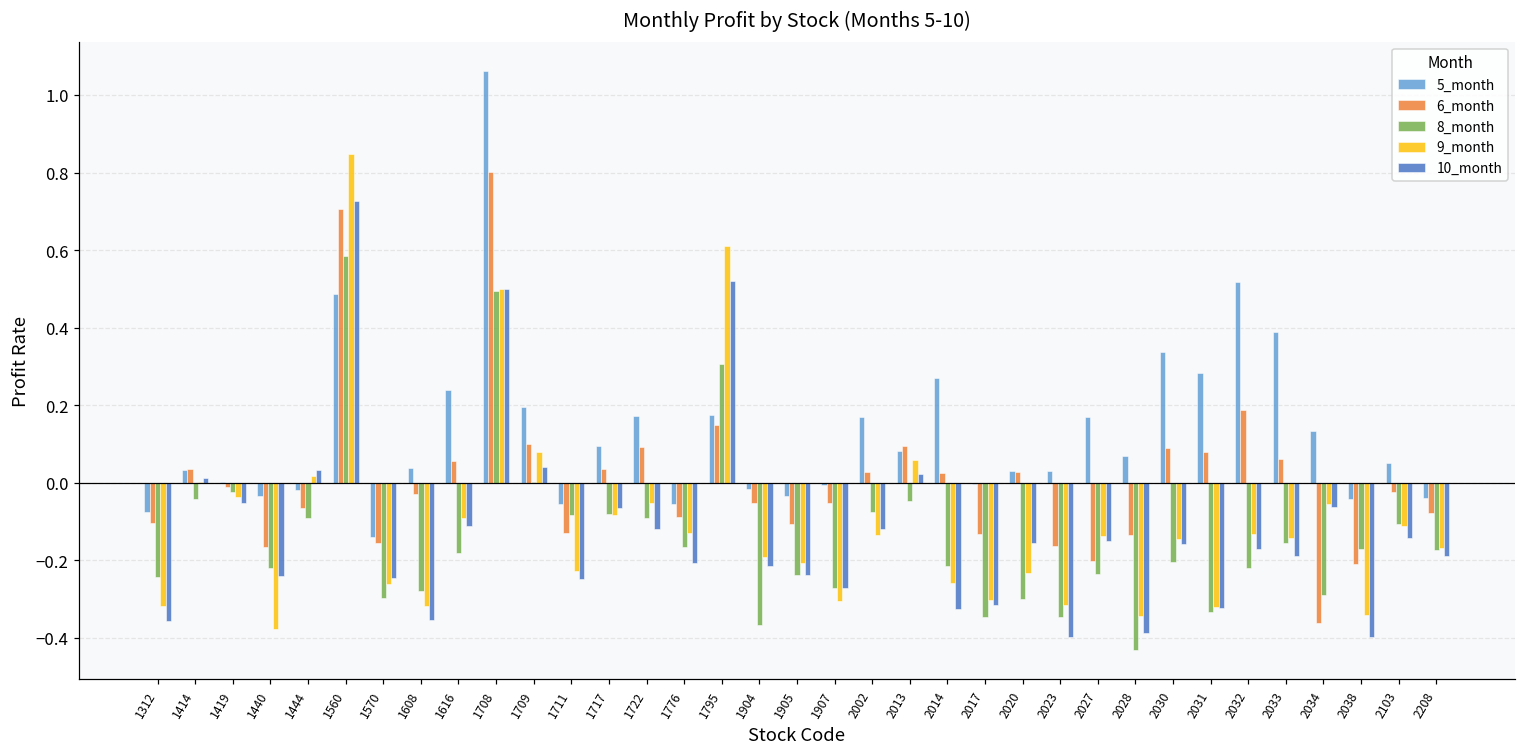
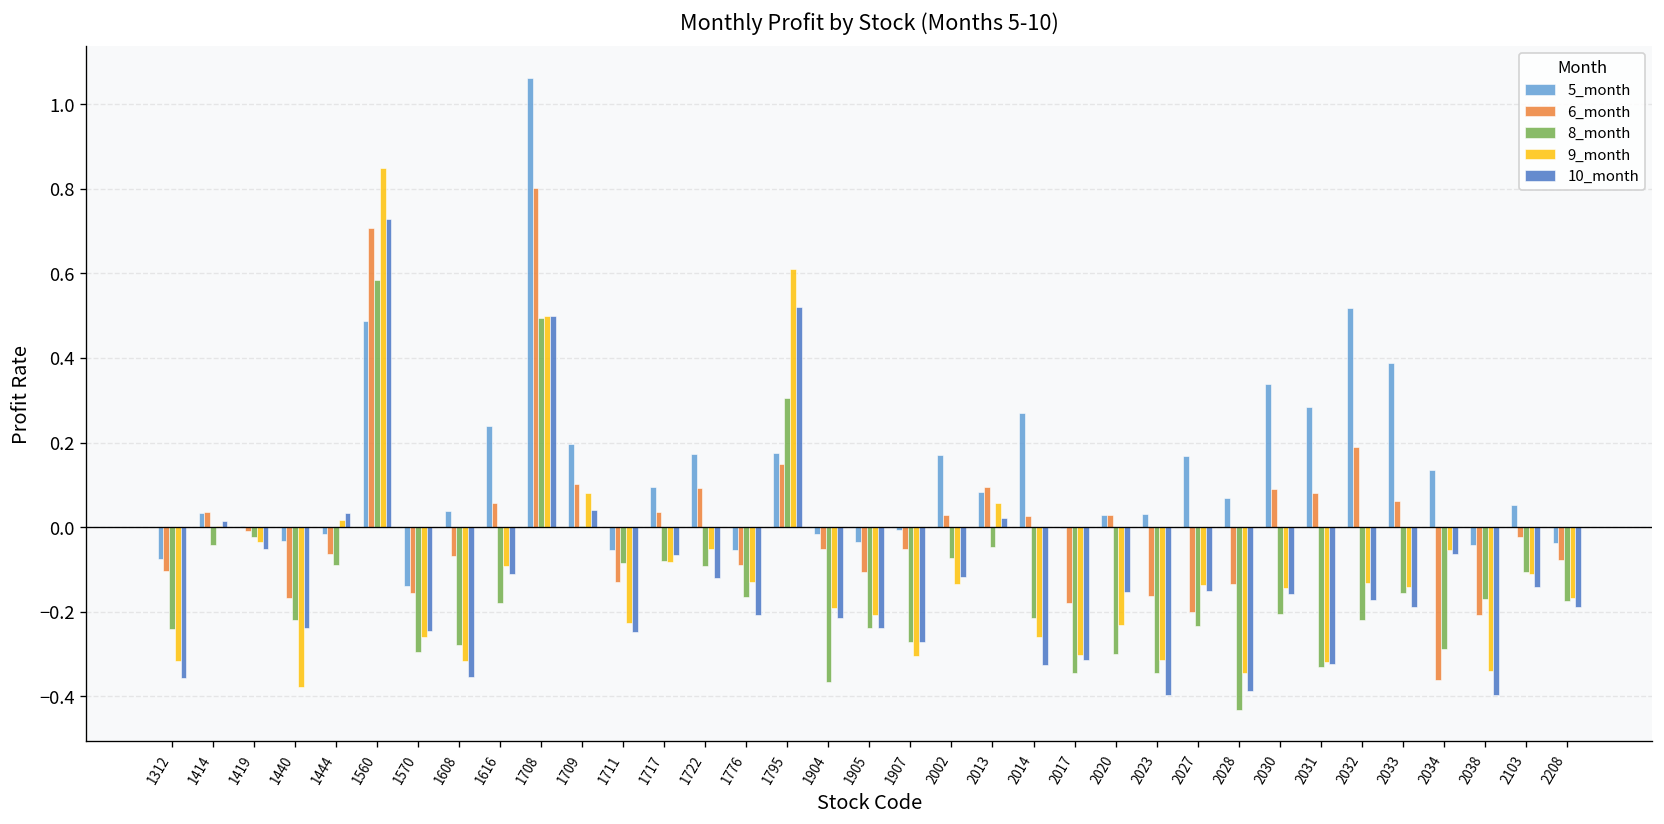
6_month, 1608: -0.03 -> -0.07
6_month, 2017: -0.13 -> -0.18
